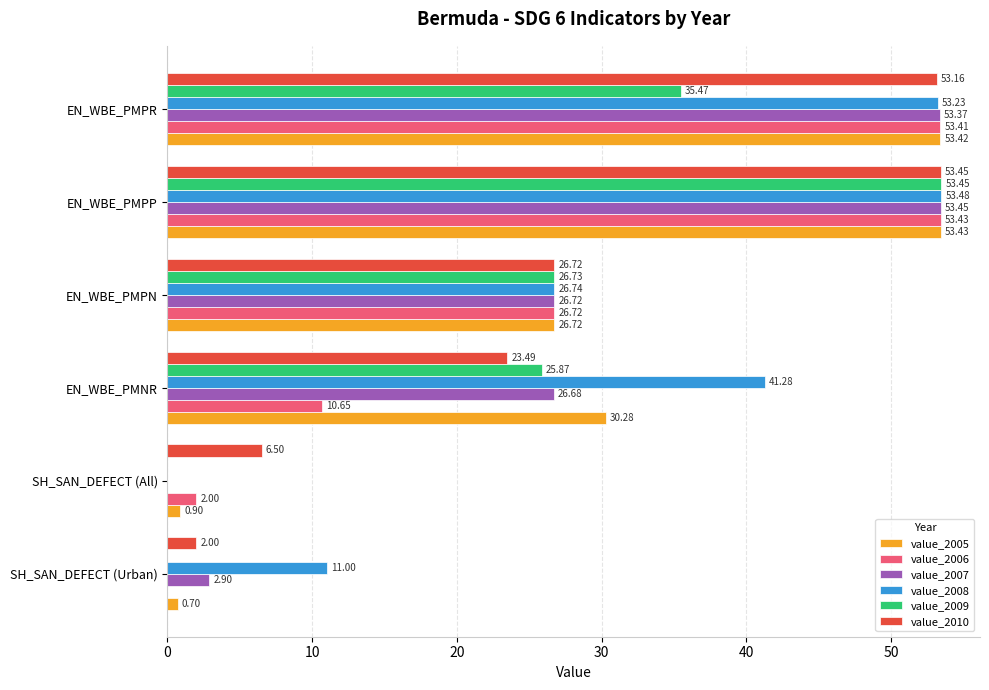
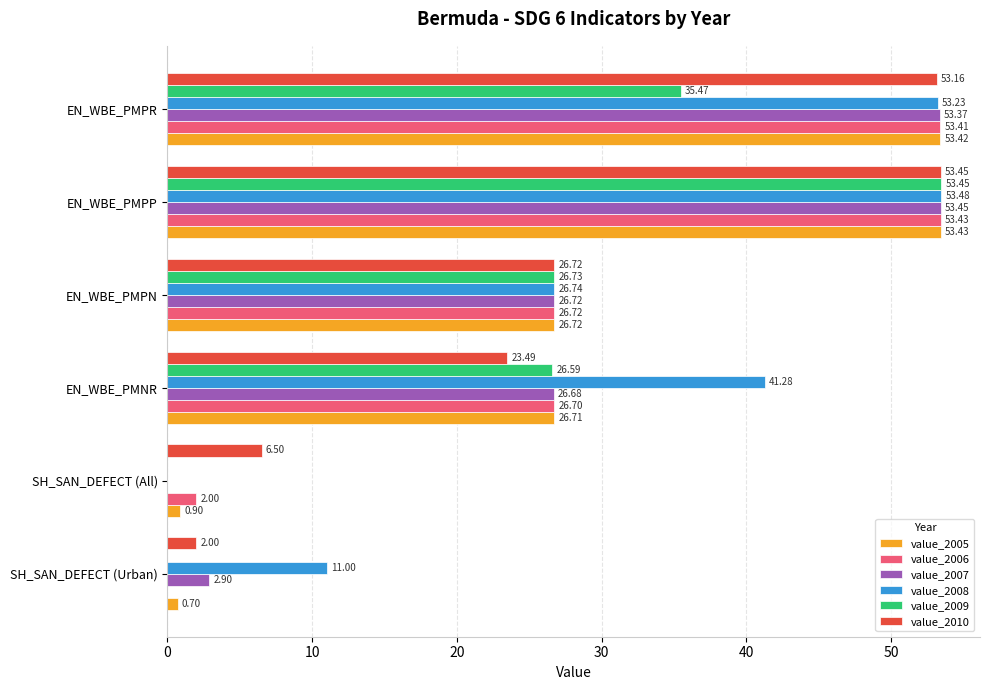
value_2009, EN_WBE_PMNR: 25.87 -> 26.59
value_2006, EN_WBE_PMNR: 10.65 -> 26.70
value_2005, EN_WBE_PMNR: 30.28 -> 26.71
